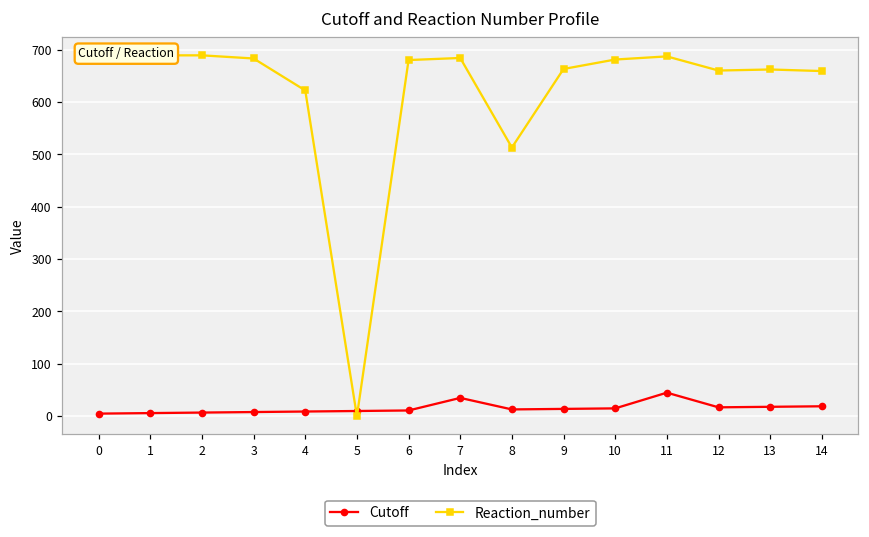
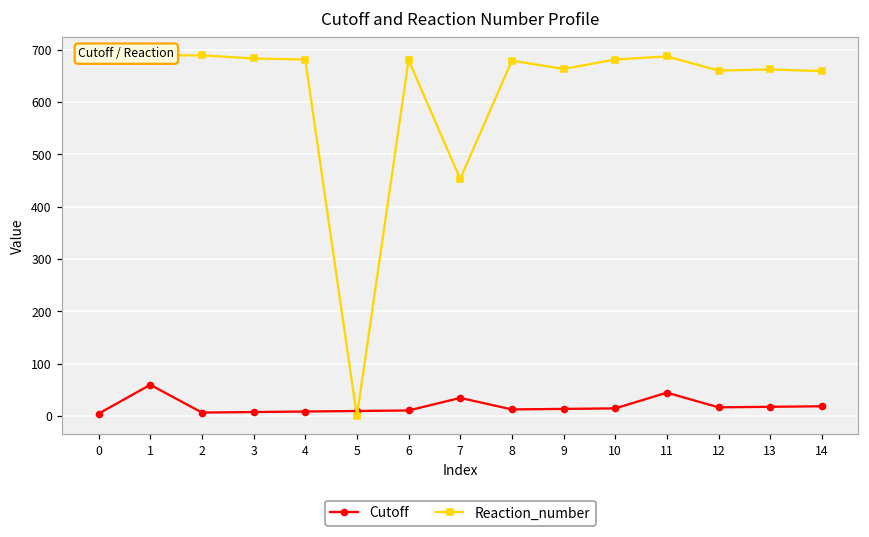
Cutoff, 1: 10 -> 60
Reaction_number, 4: 620 -> 680
Reaction_number, 7: 680 -> 450
Reaction_number, 8: 510 -> 680
